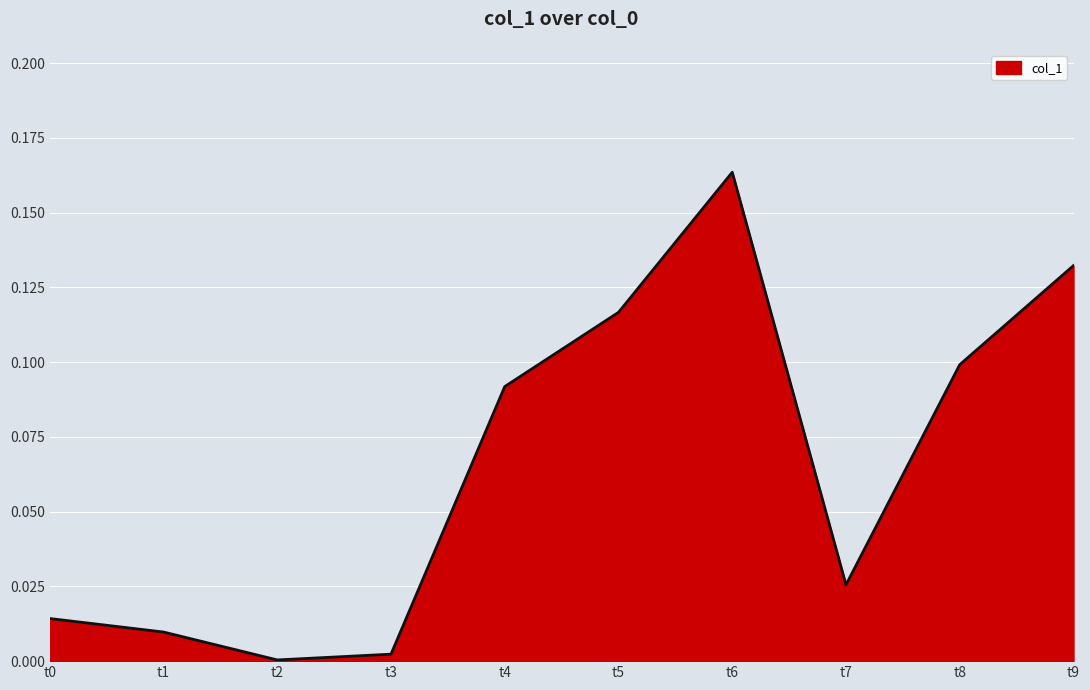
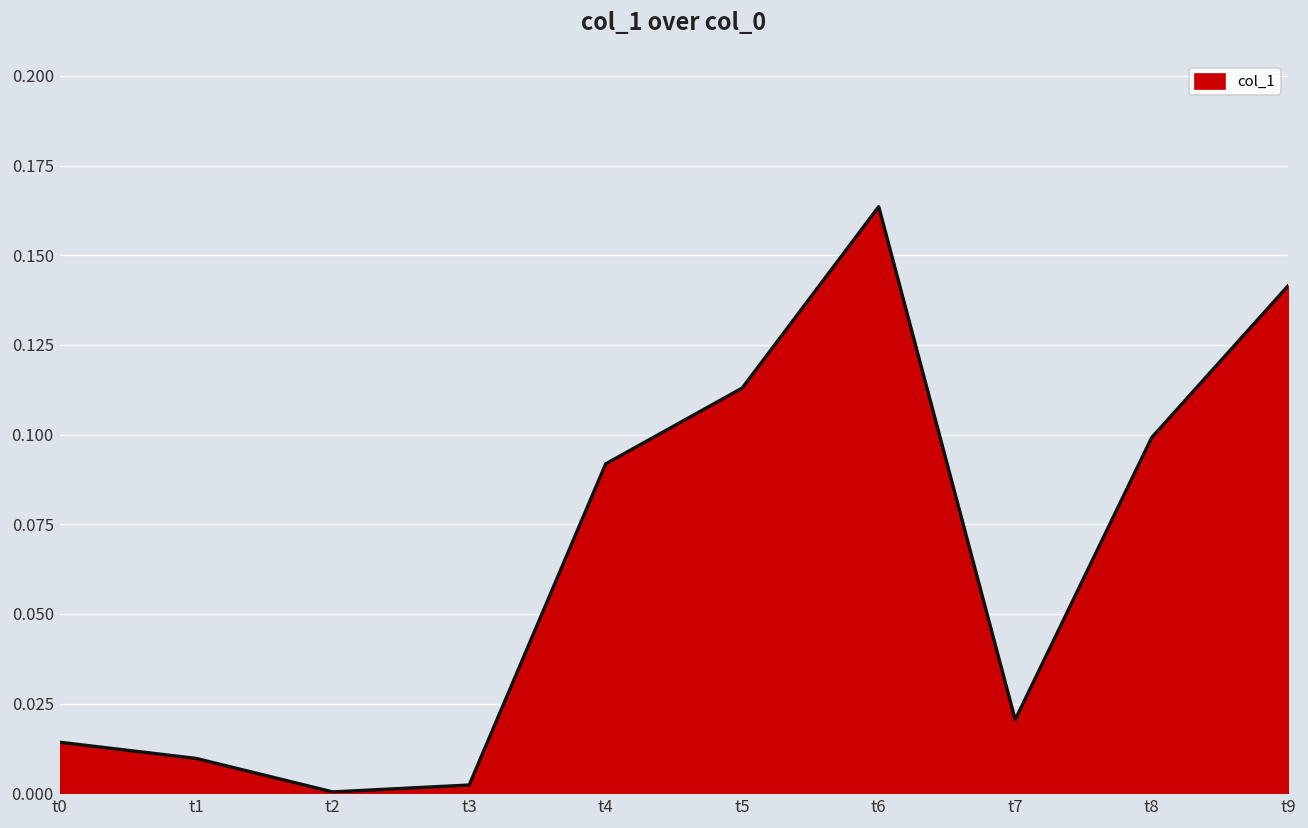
t5: 0.117 -> 0.113
t7: 0.026 -> 0.021
t9: 0.132 -> 0.142
